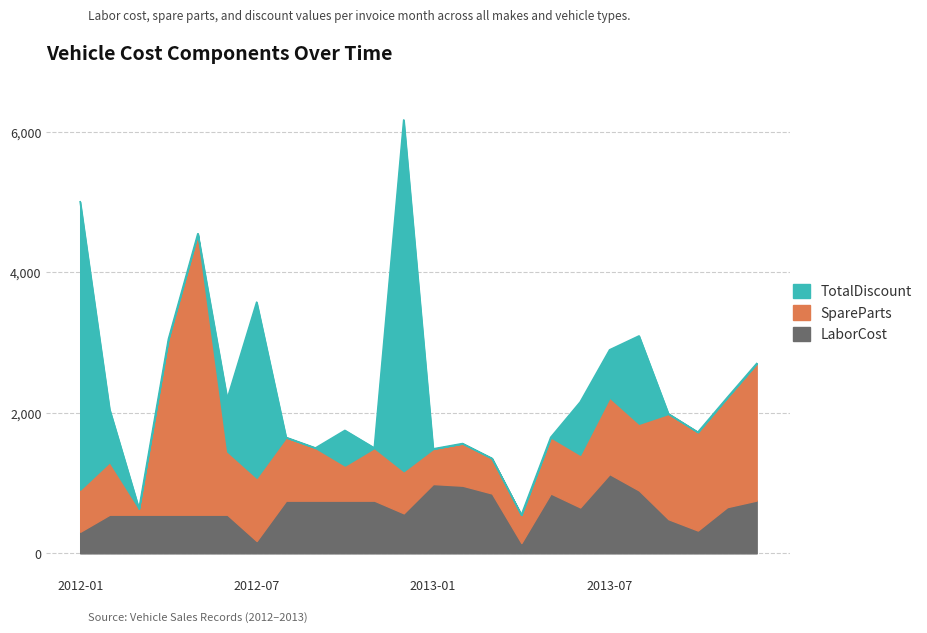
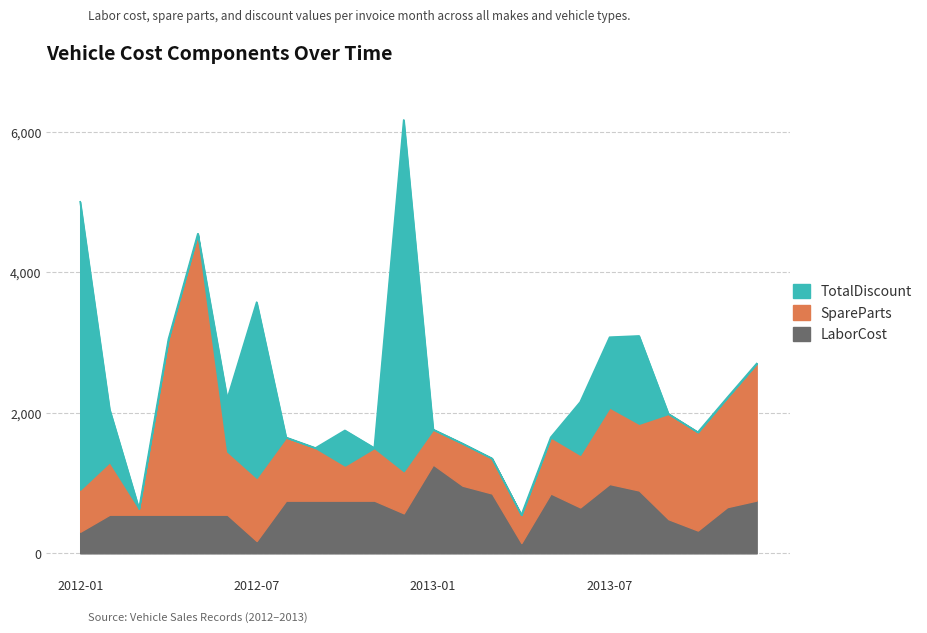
LaborCost, 2013-01: 1,000 -> 1,300
LaborCost, 2013-07: 1,100 -> 1,000
TotalDiscount, 2013-07: 700 -> 1,000
